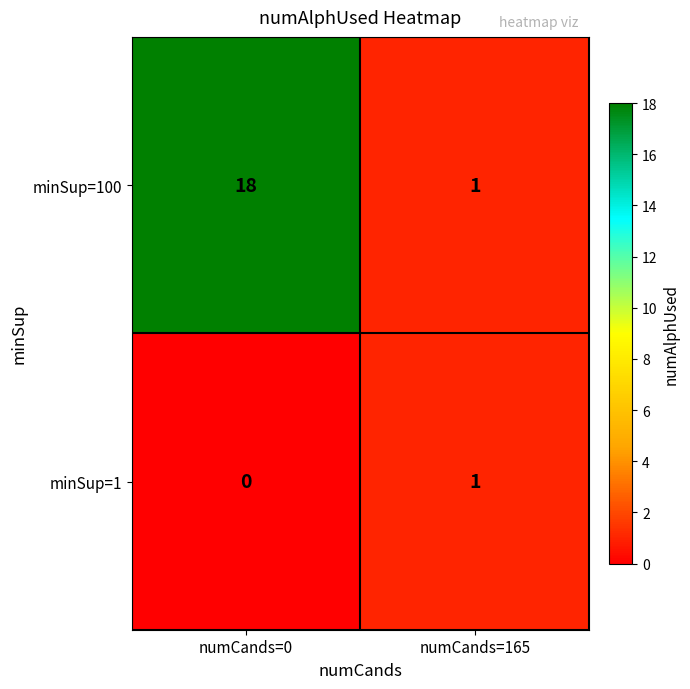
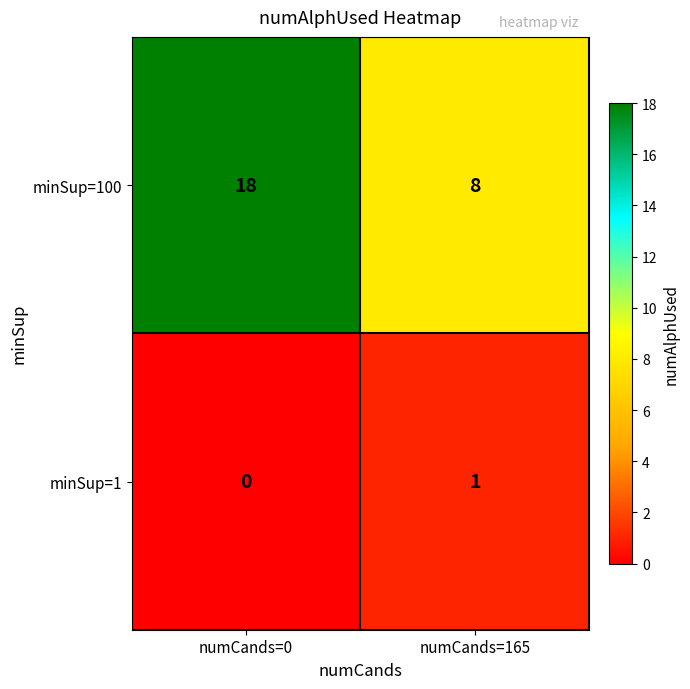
minSup=100, numCands=165: 1 -> 8
